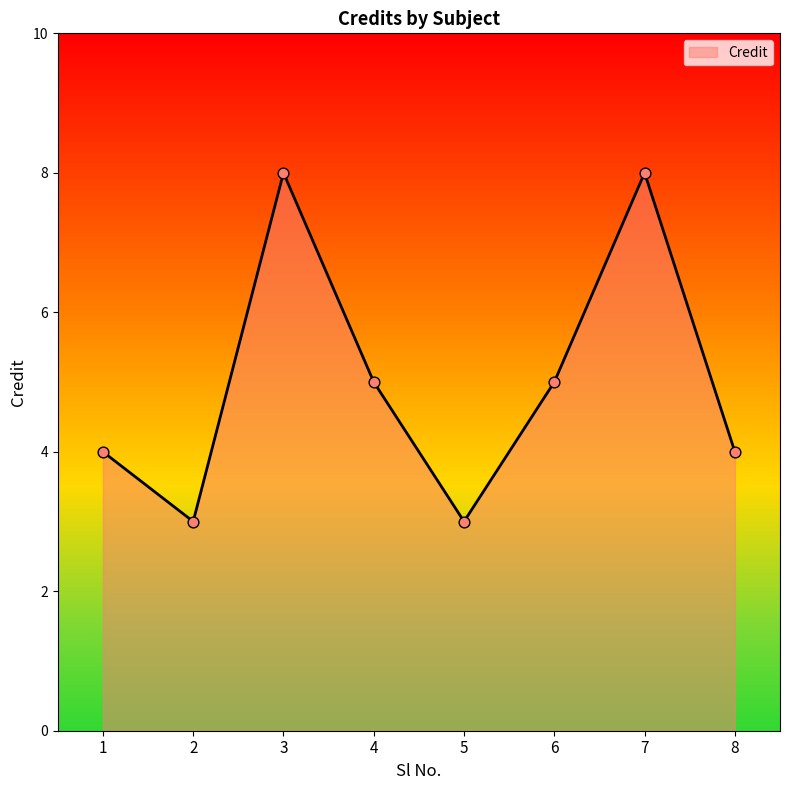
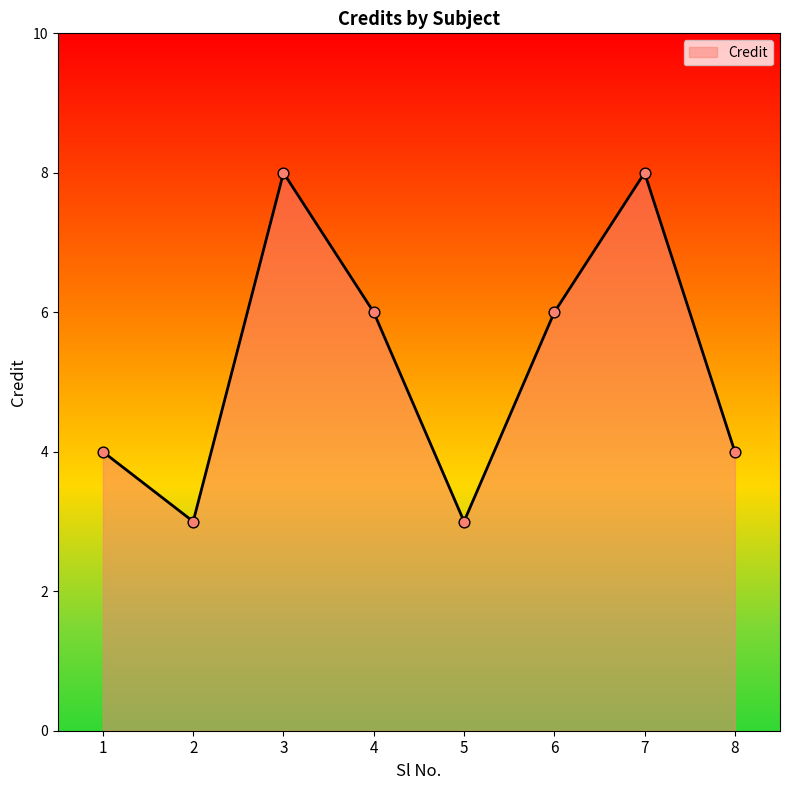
4: 5 -> 6
6: 5 -> 6
